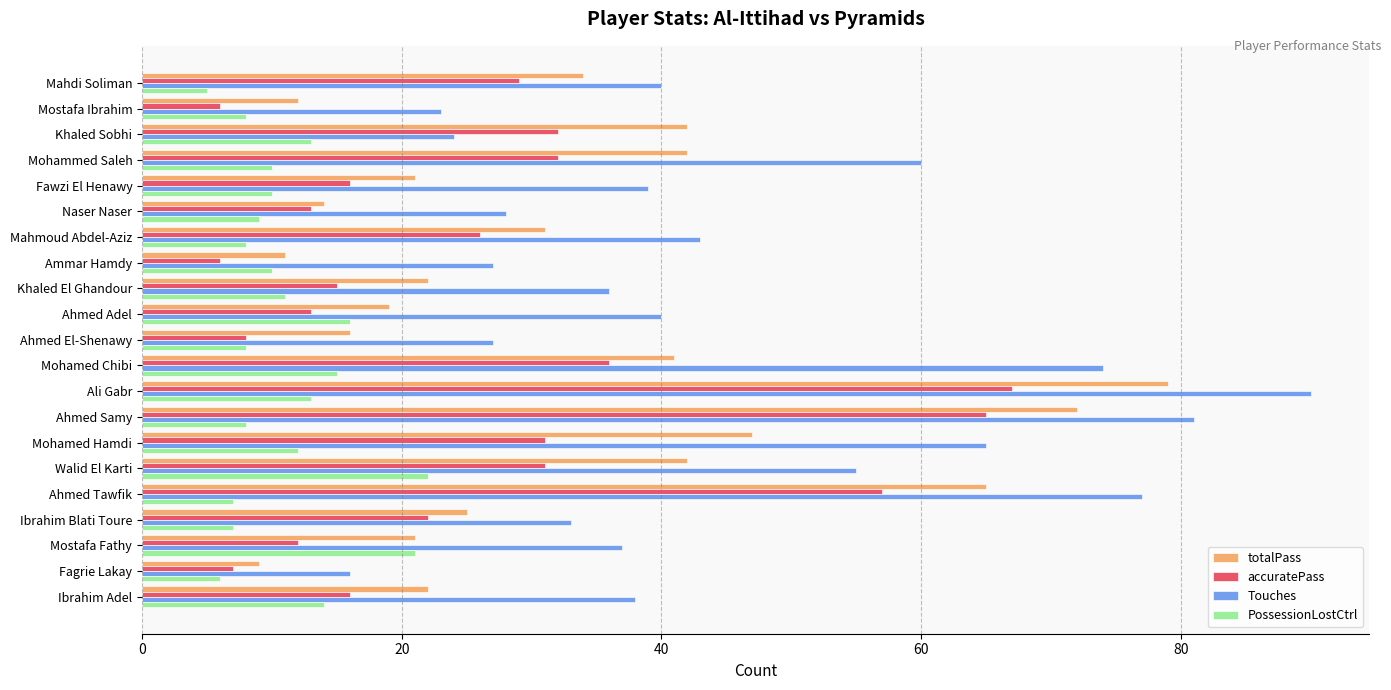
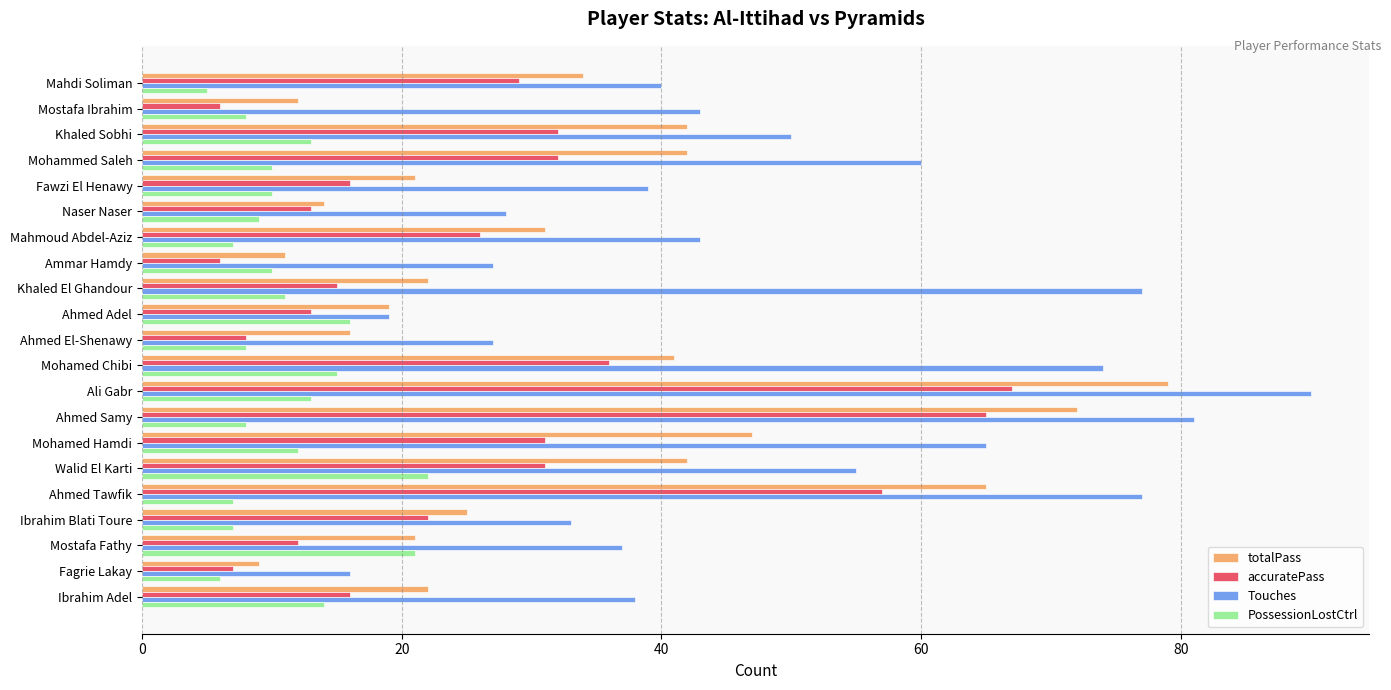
Touches, Mostafa Ibrahim: 23 -> 43
Touches, Khaled Sobhi: 24 -> 50
PossessionLostCtrl, Mahmoud Abdel-Aziz: 8 -> 7
Touches, Khaled El Ghandour: 36 -> 77
Touches, Ahmed Adel: 40 -> 19
